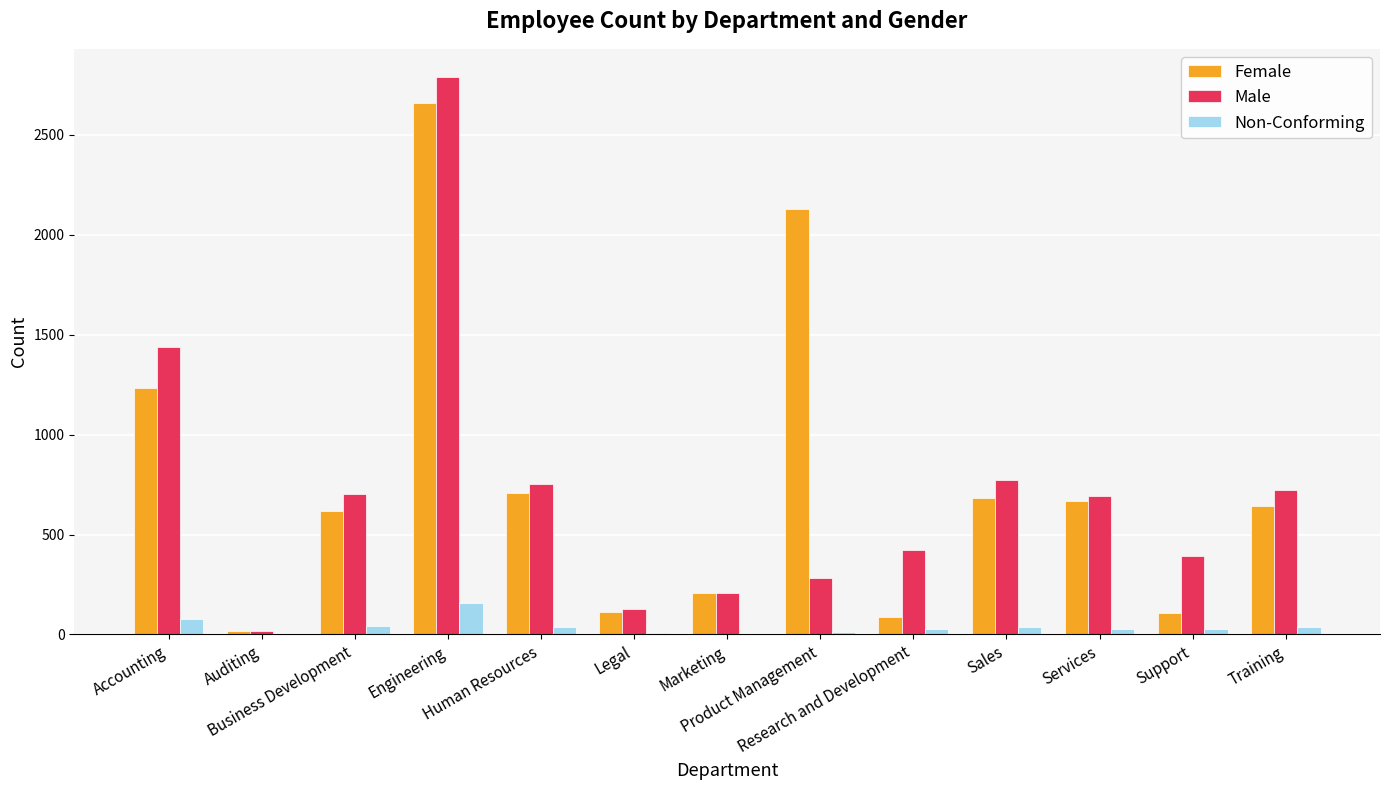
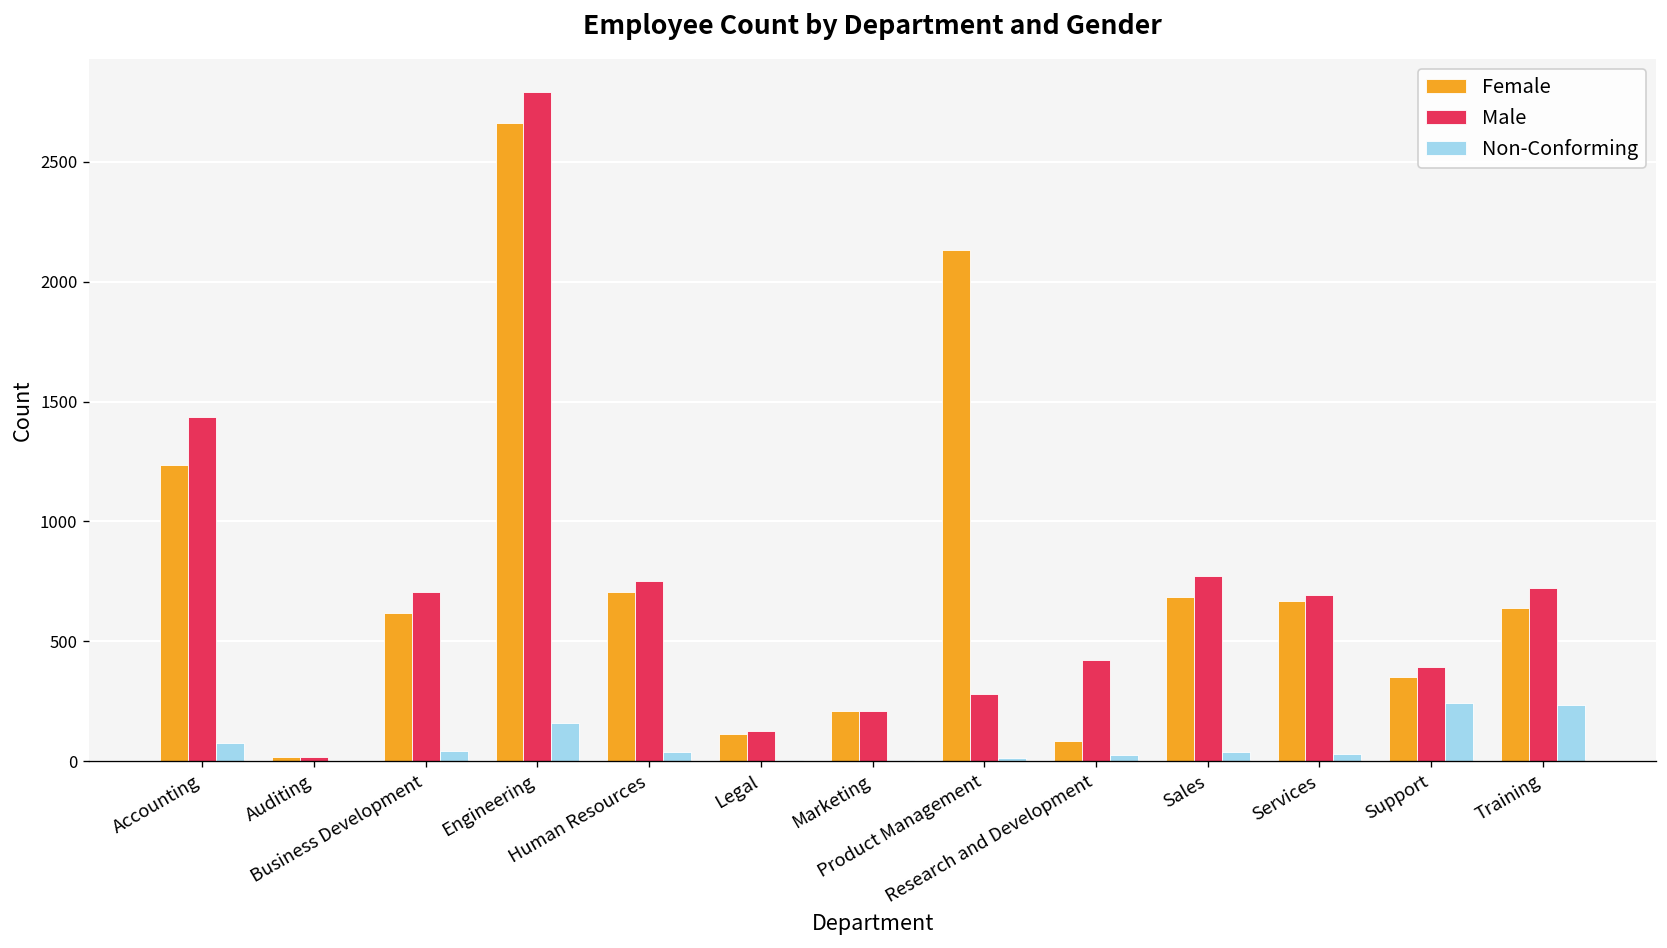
Female, Support: 110 -> 350
Non-Conforming, Support: 30 -> 240
Non-Conforming, Training: 40 -> 230
